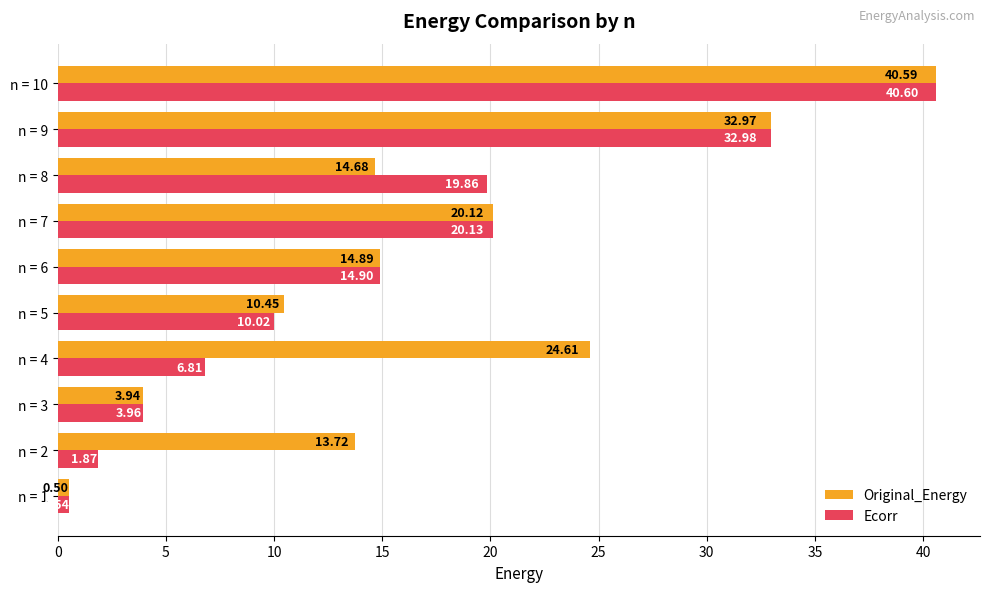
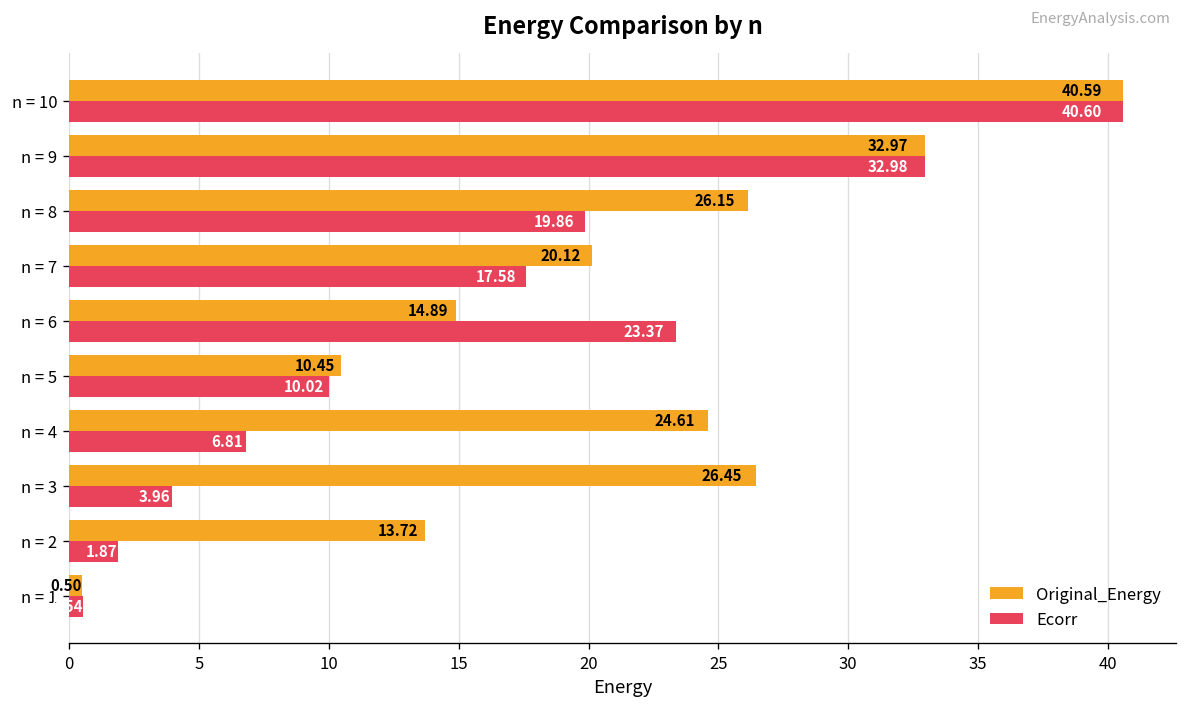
Original_Energy, n = 8: 14.68 -> 26.15
Ecorr, n = 7: 20.13 -> 17.58
Ecorr, n = 6: 14.90 -> 23.37
Original_Energy, n = 3: 3.94 -> 26.45
